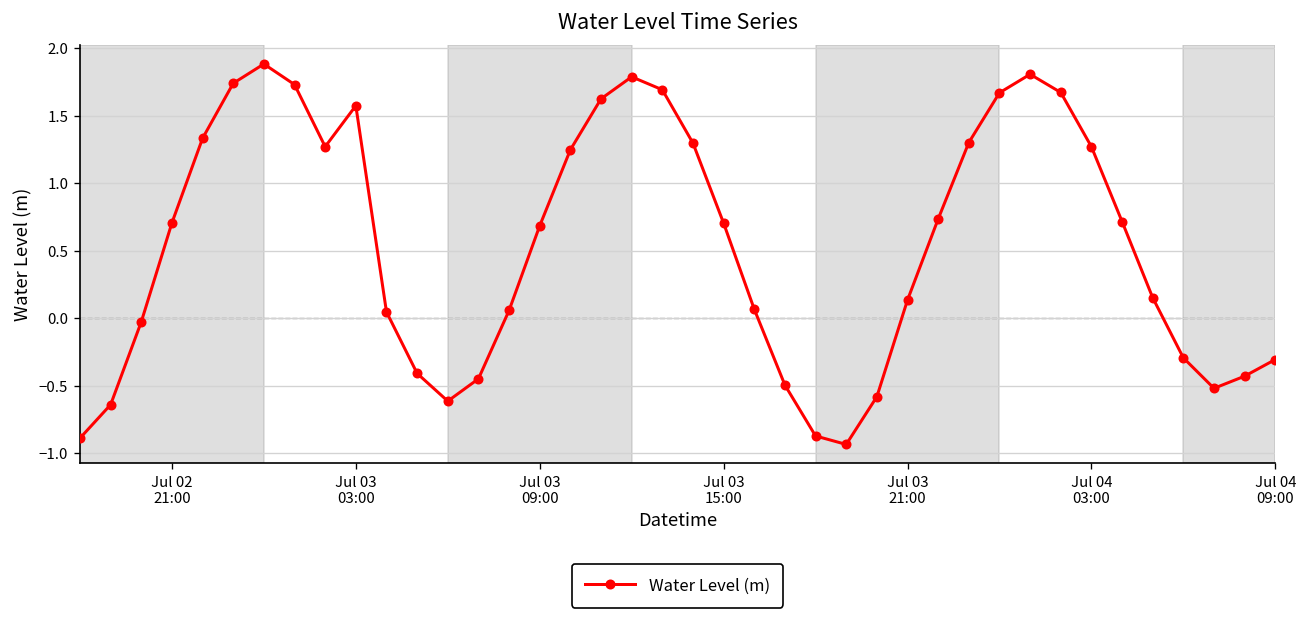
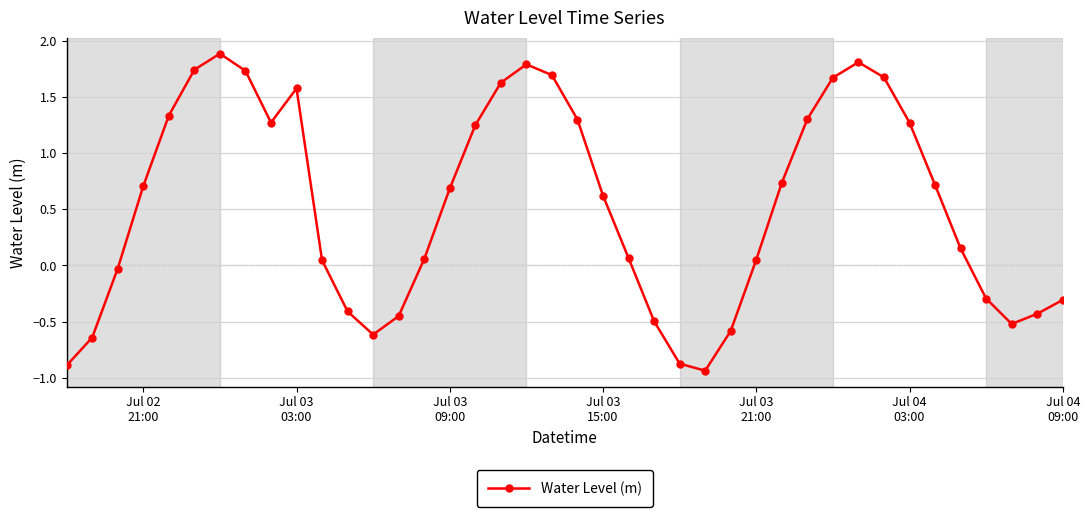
Jul 03 15:00: 0.70 -> 0.62
Jul 03 21:00: 0.13 -> 0.05
